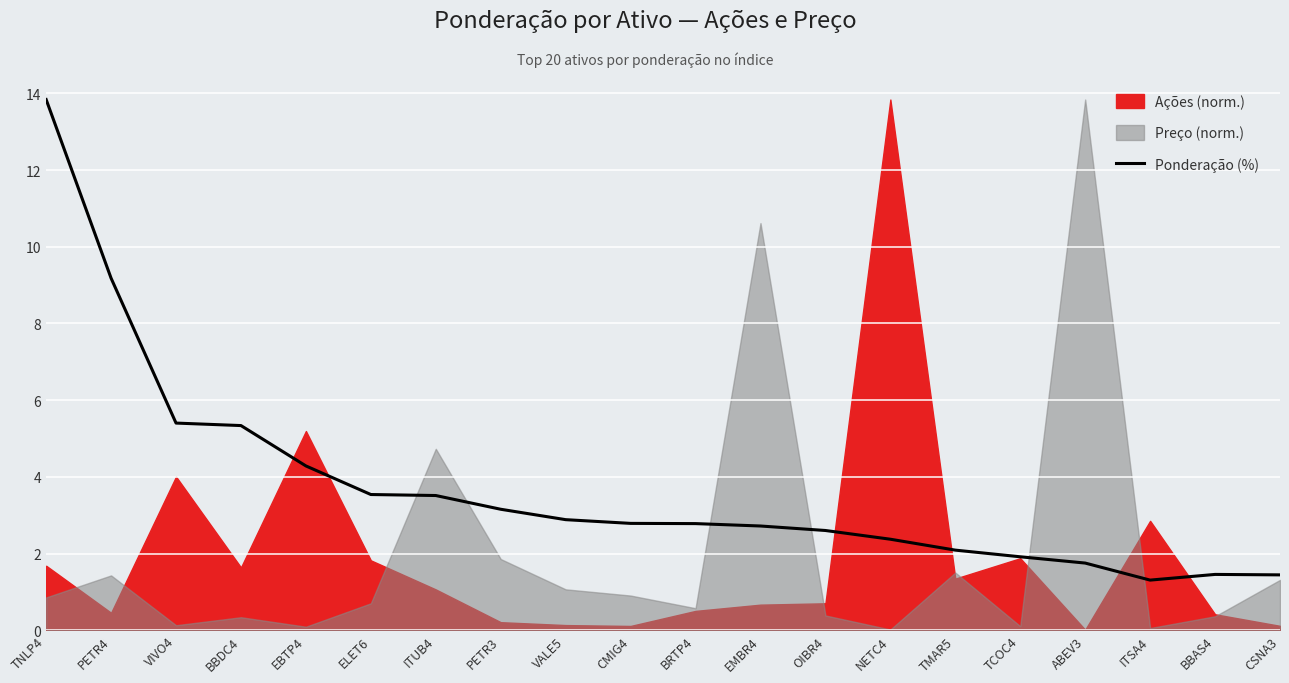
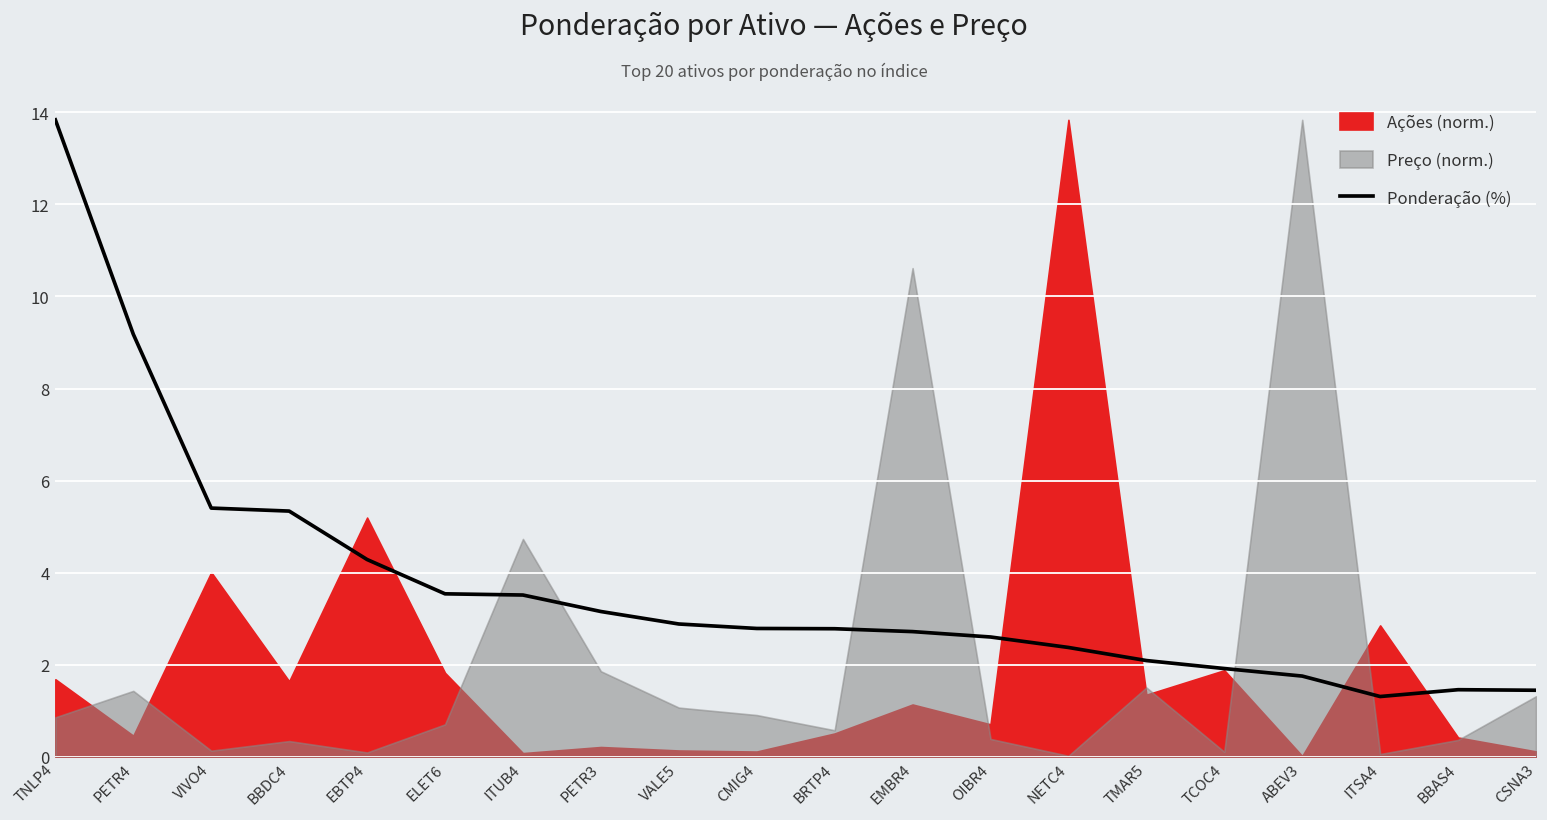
Ações (norm.), ITUB4: 1.1 -> 0.1
Ações (norm.), EMBR4: 0.7 -> 1.1
